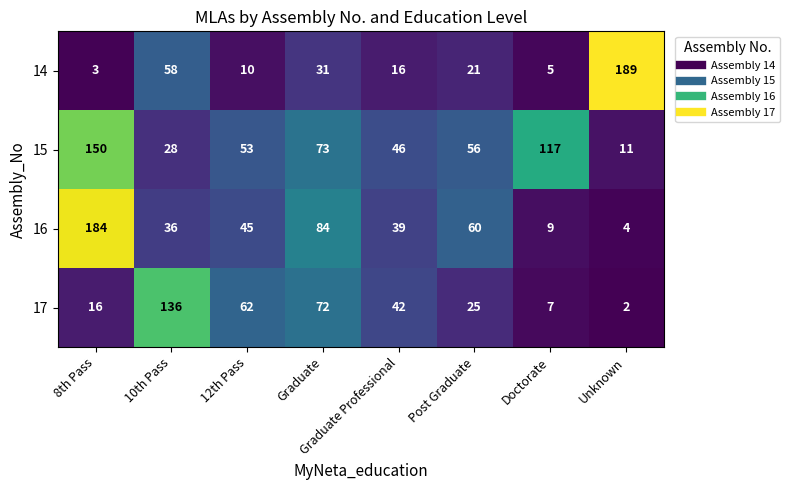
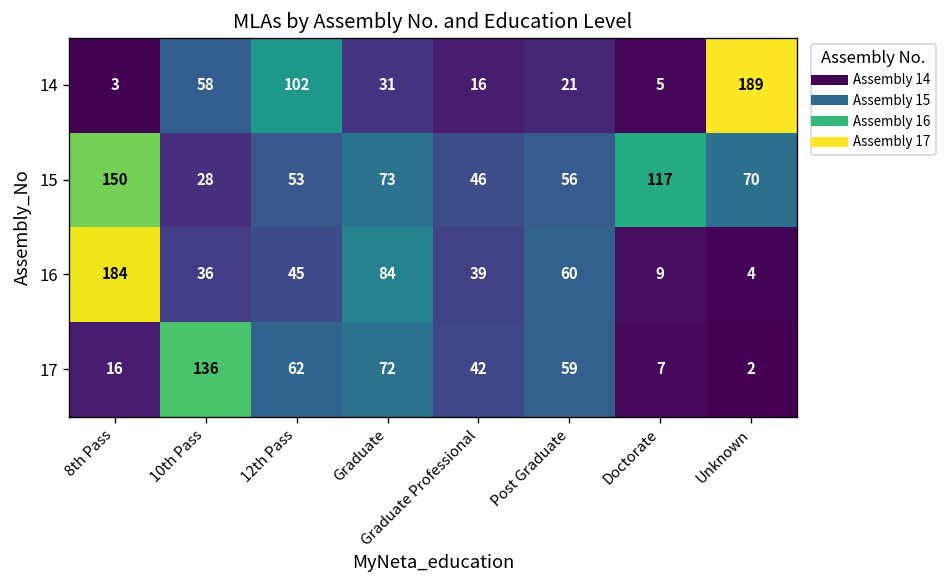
14, 12th Pass: 10 -> 102
15, Unknown: 11 -> 70
17, Post Graduate: 25 -> 59
